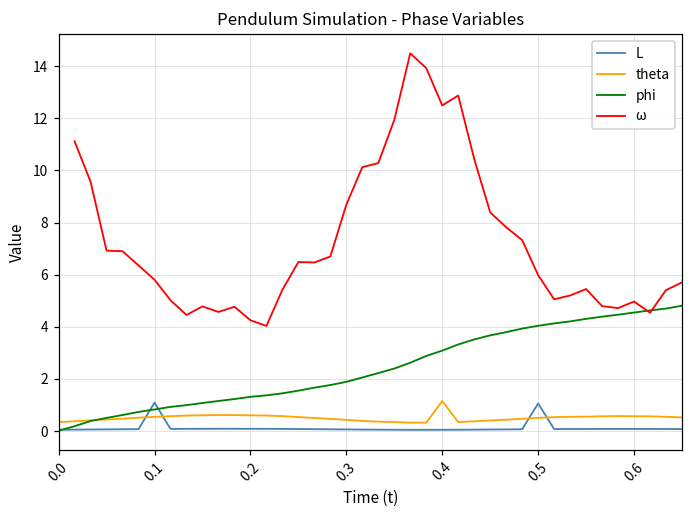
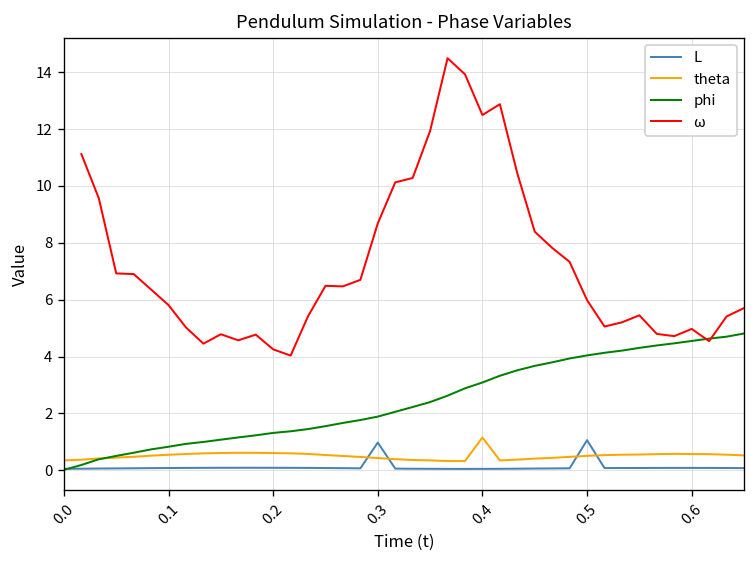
L, 0.1: 1.1 -> 0.1
L, 0.3: 0.1 -> 1.0
